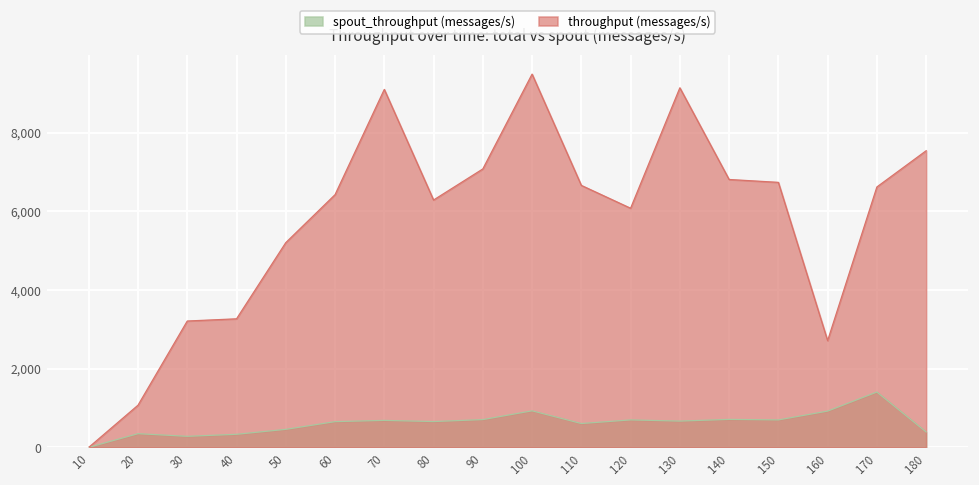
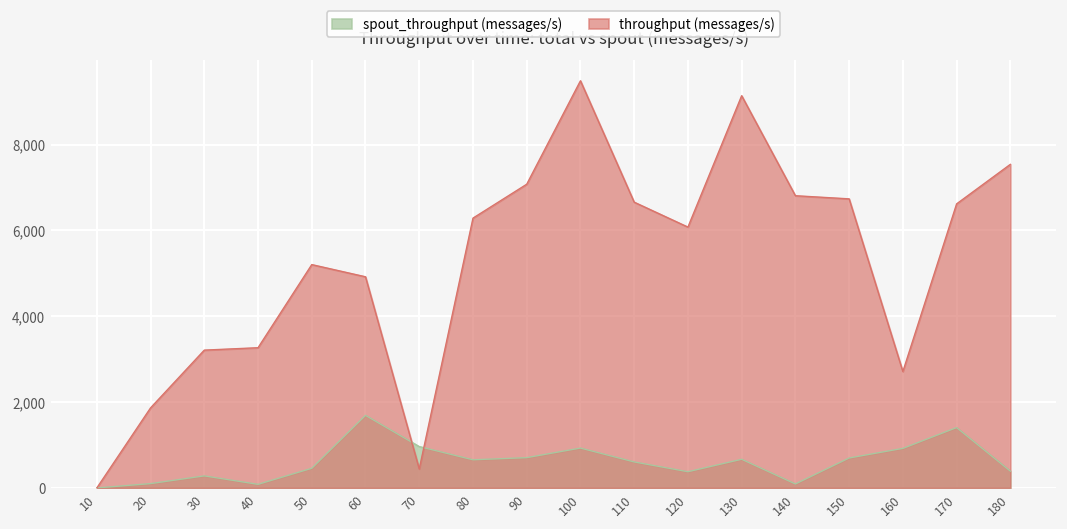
spout_throughput (messages/s), 20: 300 -> 100
throughput (messages/s), 20: 1,100 -> 1,900
spout_throughput (messages/s), 40: 300 -> 100
spout_throughput (messages/s), 60: 700 -> 1,700
throughput (messages/s), 60: 6,400 -> 4,900
spout_throughput (messages/s), 70: 700 -> 1,000
throughput (messages/s), 70: 9,100 -> 400
spout_throughput (messages/s), 120: 700 -> 400
spout_throughput (messages/s), 140: 700 -> 100
